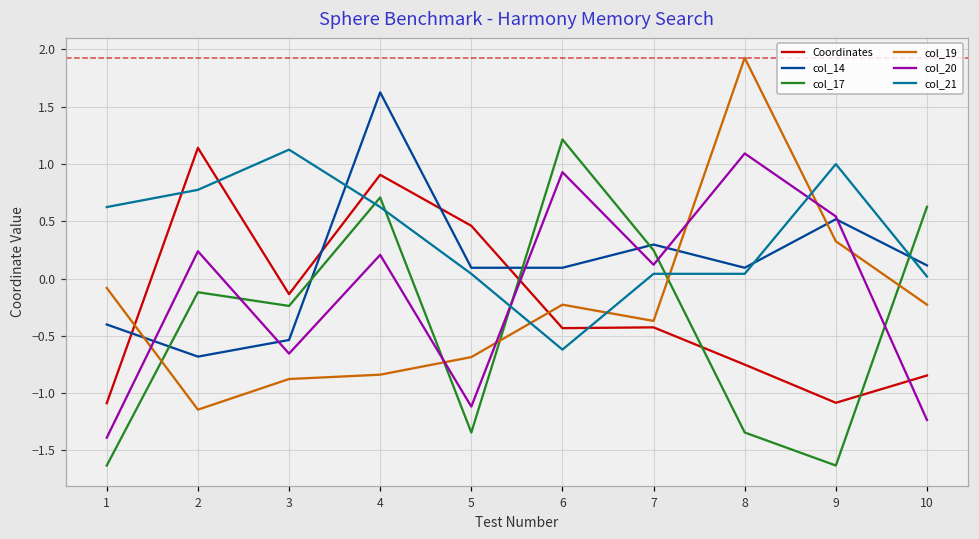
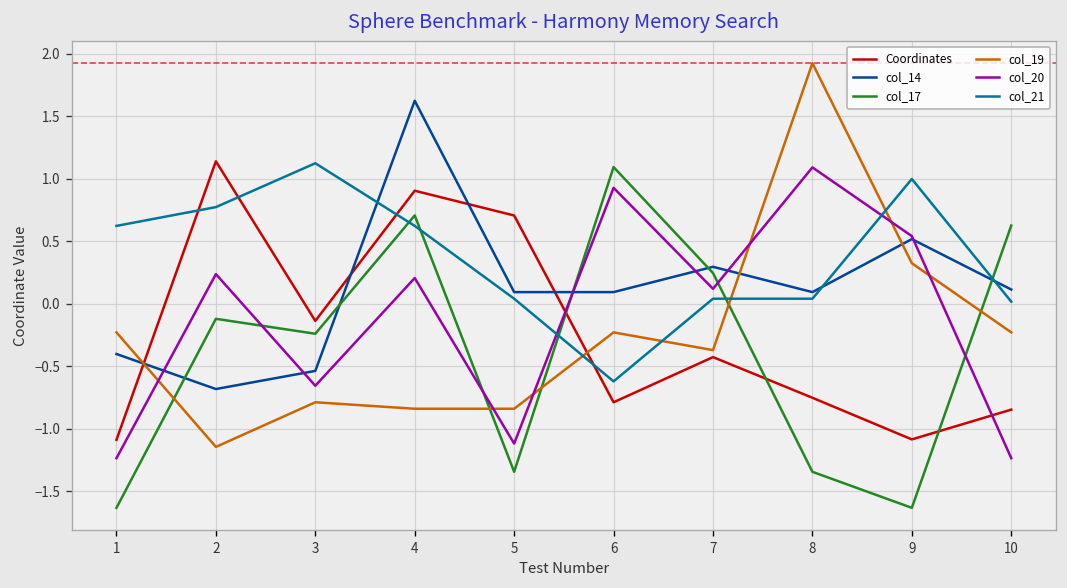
col_19, 1: -0.08 -> -0.23
col_20, 1: -1.39 -> -1.23
col_19, 3: -0.88 -> -0.79
Coordinates, 5: 0.46 -> 0.71
col_19, 5: -0.69 -> -0.84
Coordinates, 6: -0.43 -> -0.79
col_17, 6: 1.21 -> 1.09
